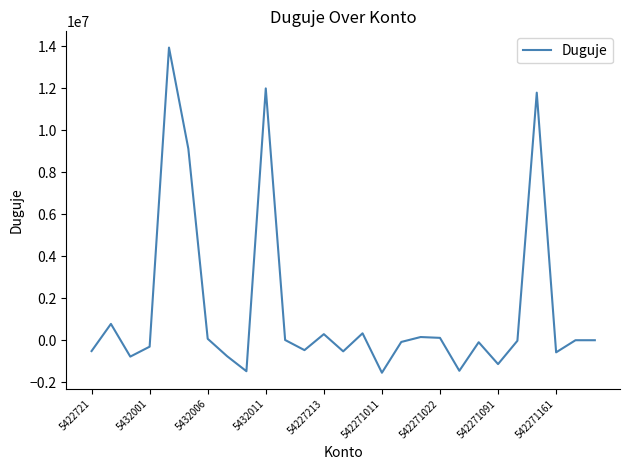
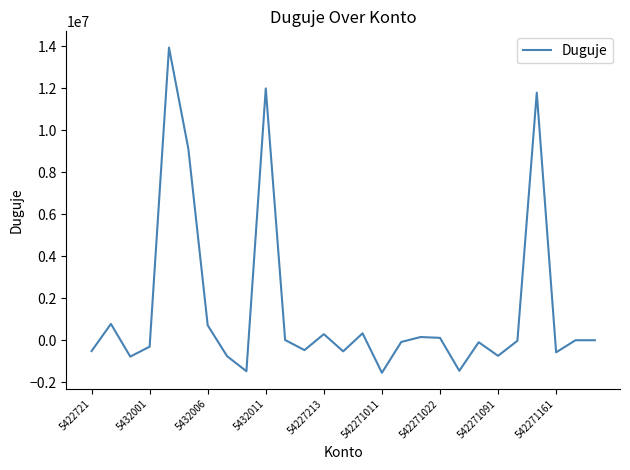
5432006: 100000 -> 700000
542271091: -1100000 -> -700000
